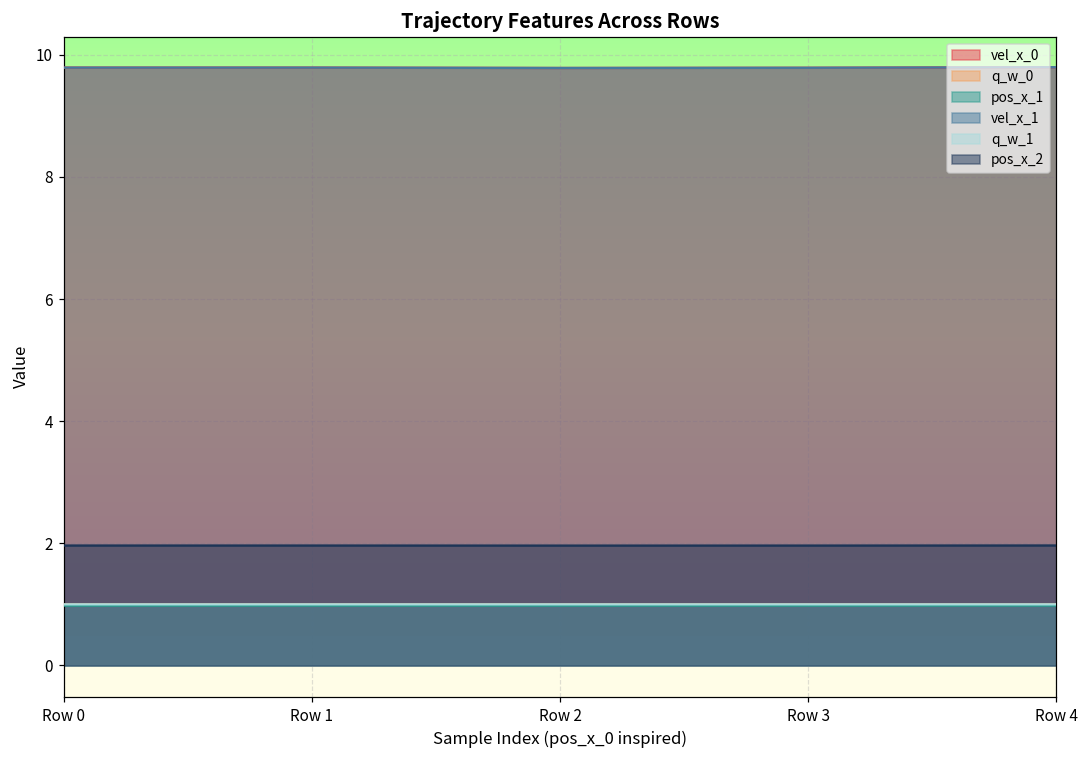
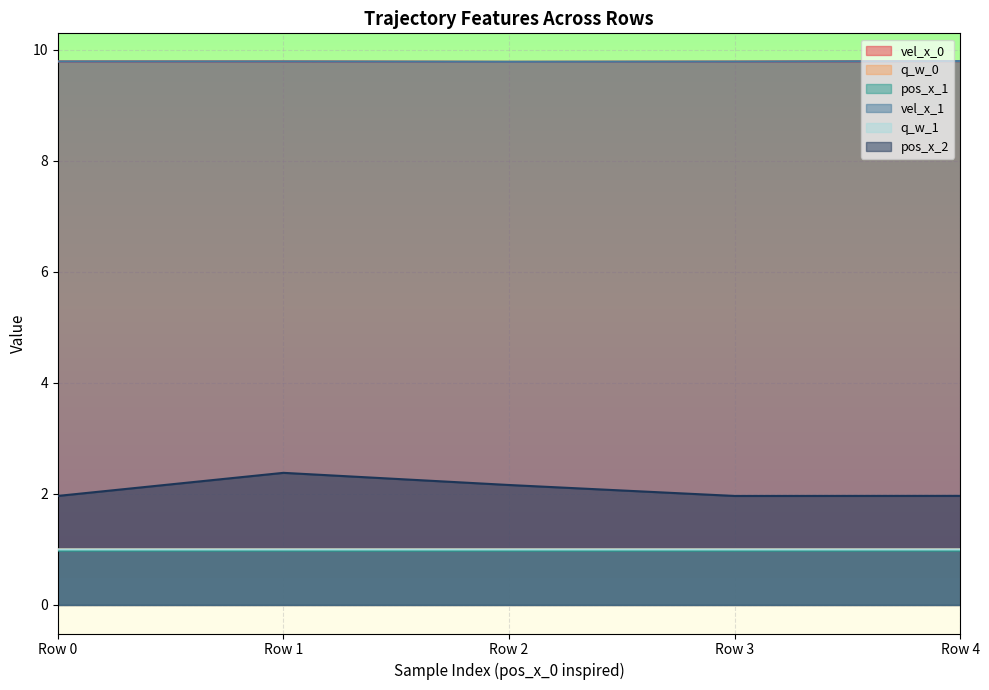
pos_x_2, Row 1: 2.0 -> 2.4
pos_x_2, Row 2: 2.0 -> 2.2
